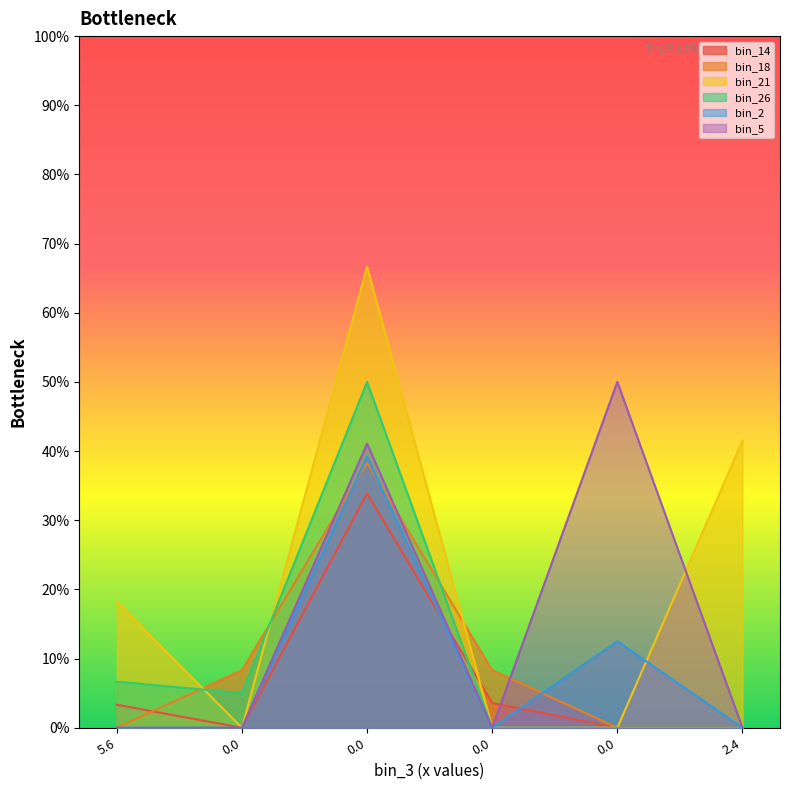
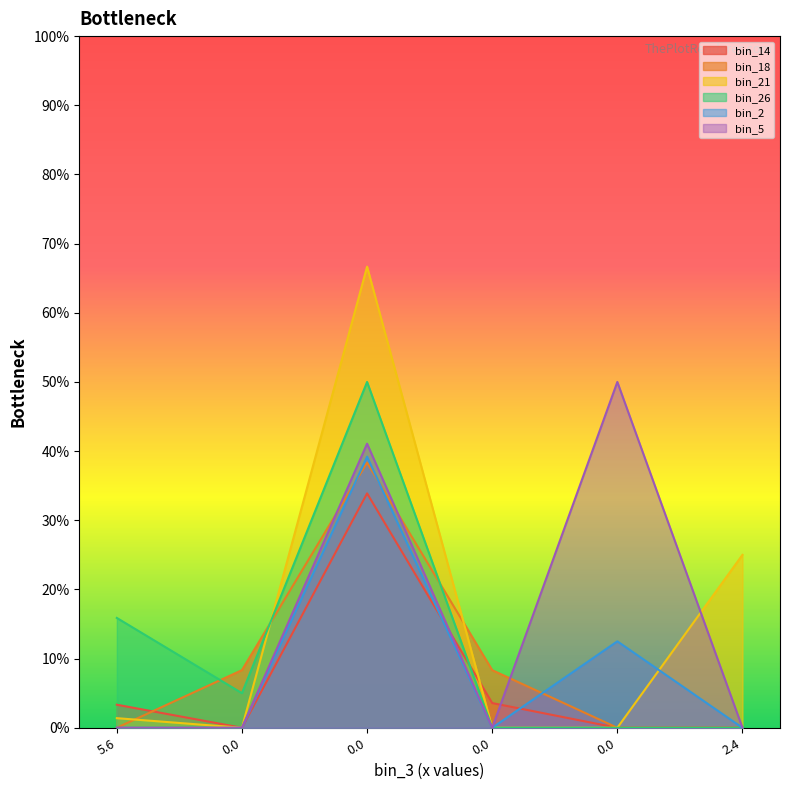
bin_21, 5.6: 18% -> 1%
bin_26, 5.6: 7% -> 16%
bin_21, 2.4: 42% -> 25%
